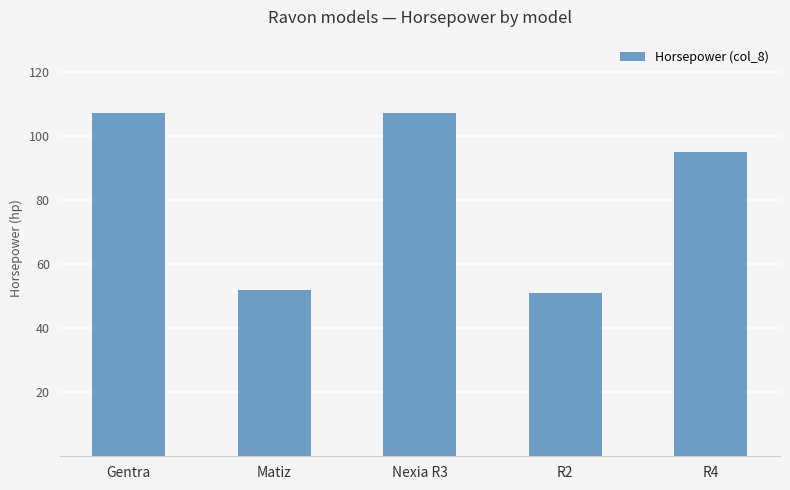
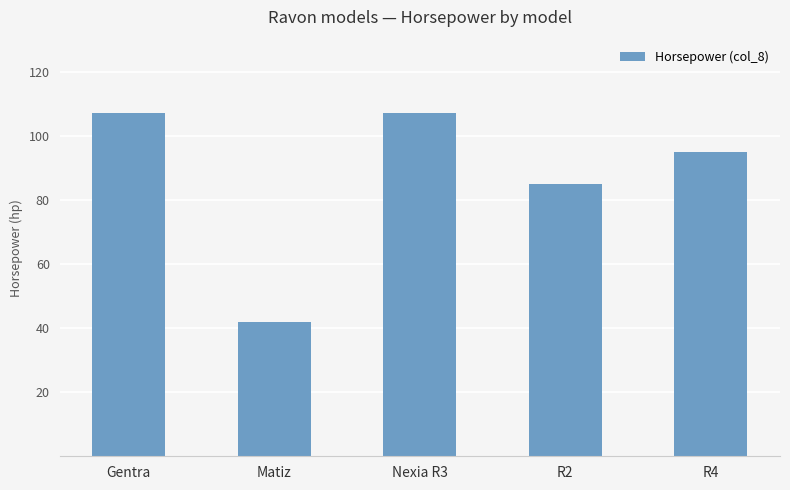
Matiz: 52 -> 42
R2: 51 -> 85
